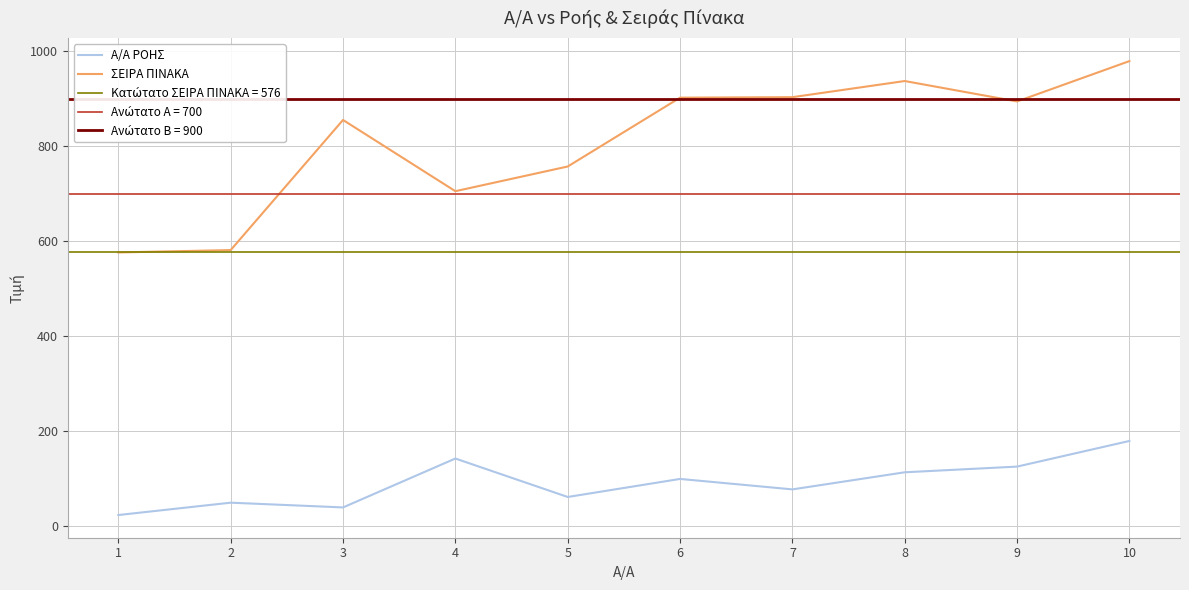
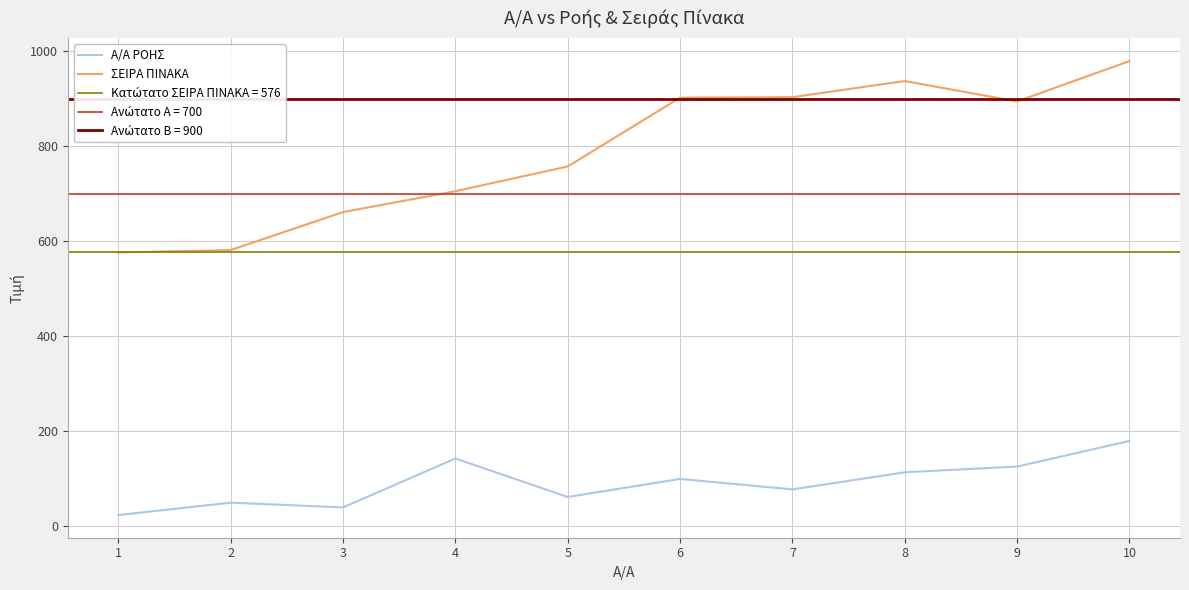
ΣΕΙΡΑ ΠΙΝΑΚΑ, 3: 860 -> 660
